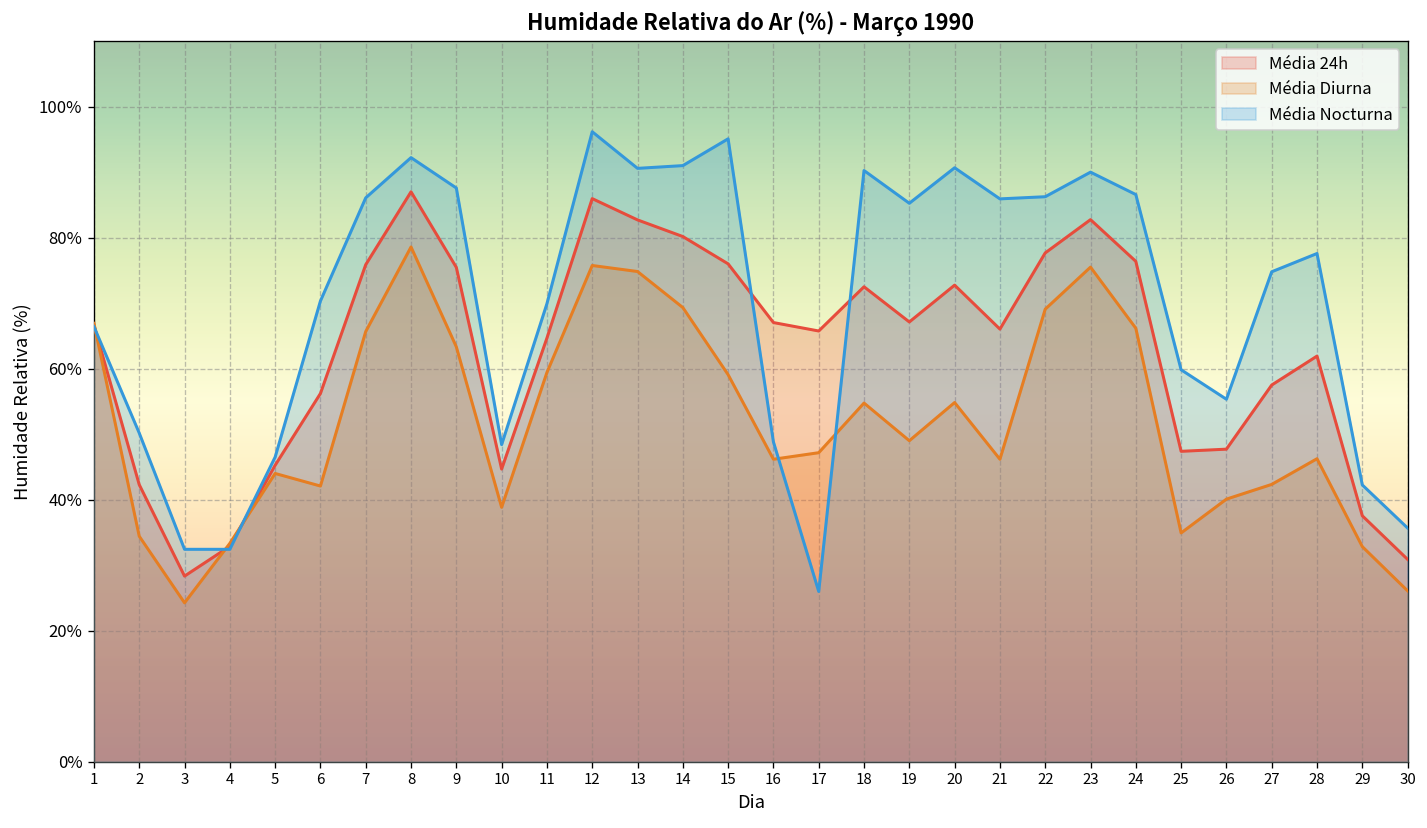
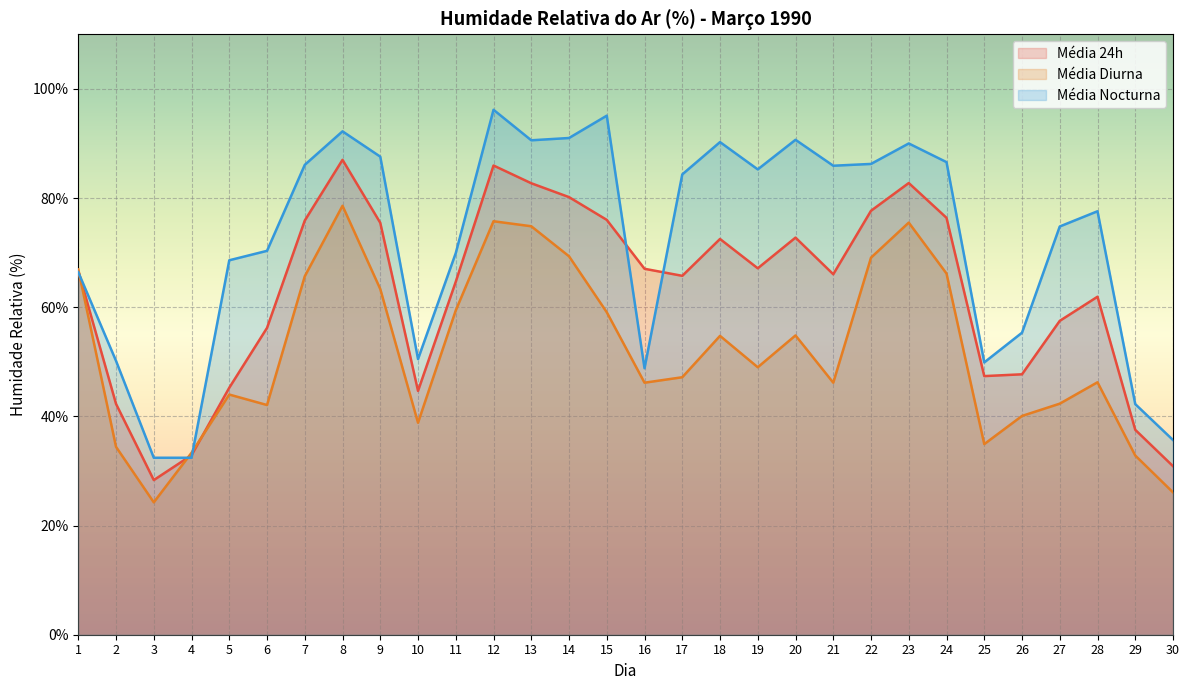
Média Nocturna, 5: 47% -> 69%
Média Nocturna, 10: 48% -> 51%
Média Nocturna, 17: 26% -> 84%
Média Nocturna, 25: 60% -> 50%
